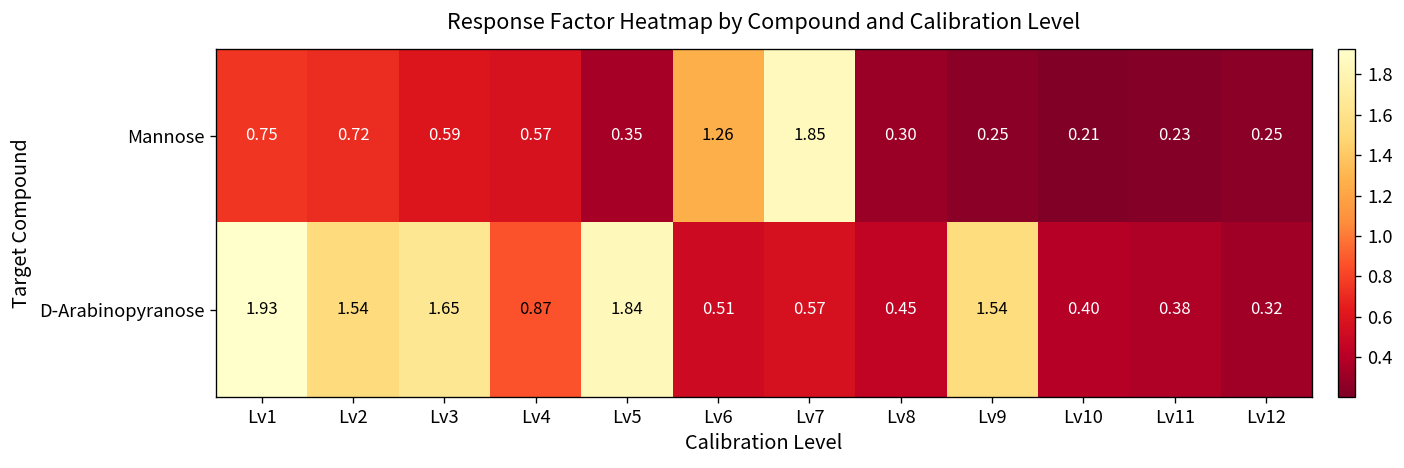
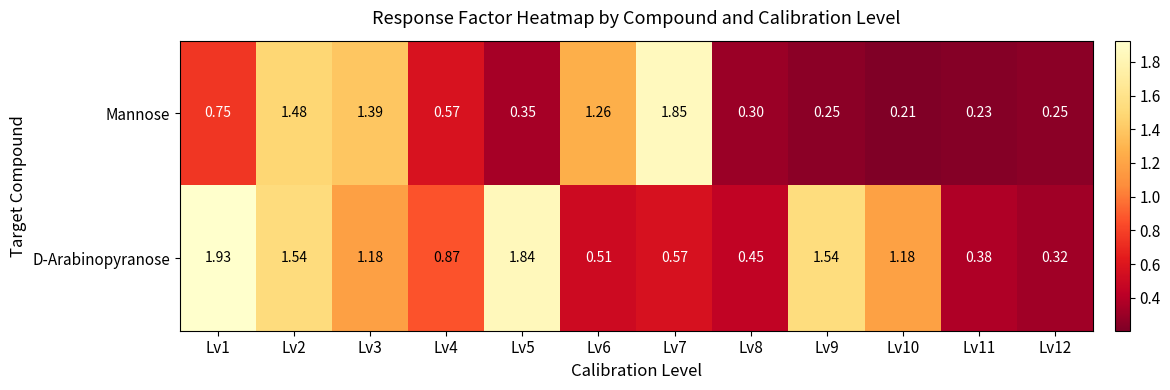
Mannose, Lv2: 0.72 -> 1.48
Mannose, Lv3: 0.59 -> 1.39
D-Arabinopyranose, Lv3: 1.65 -> 1.18
D-Arabinopyranose, Lv10: 0.40 -> 1.18
